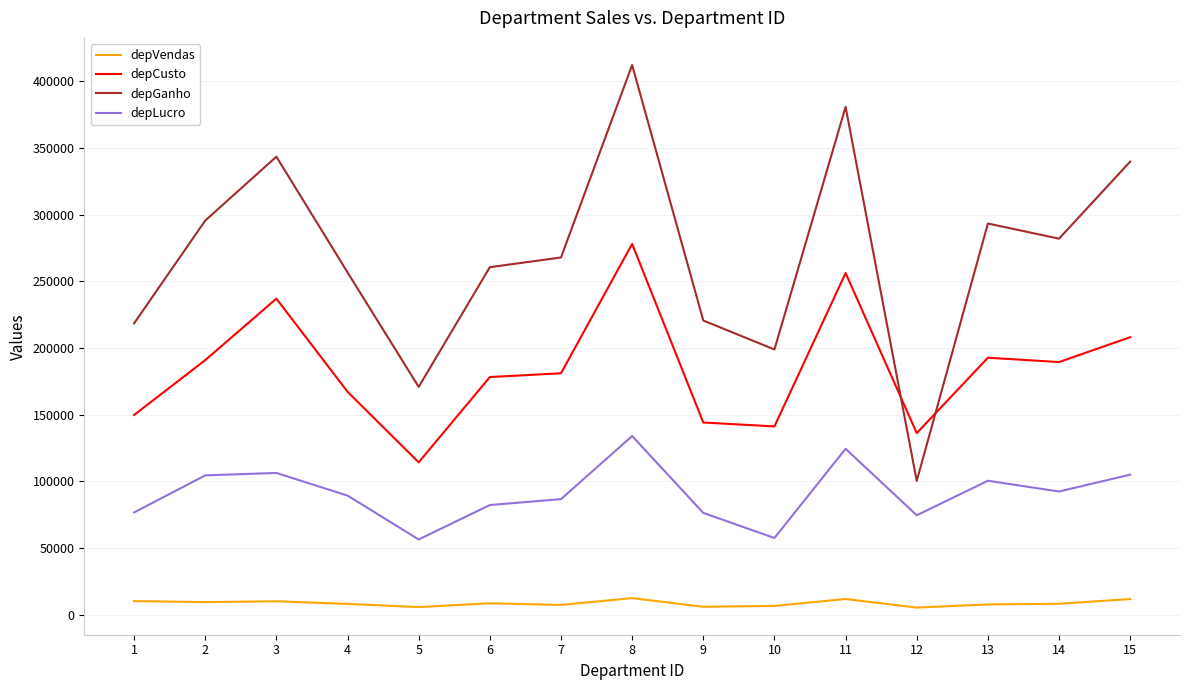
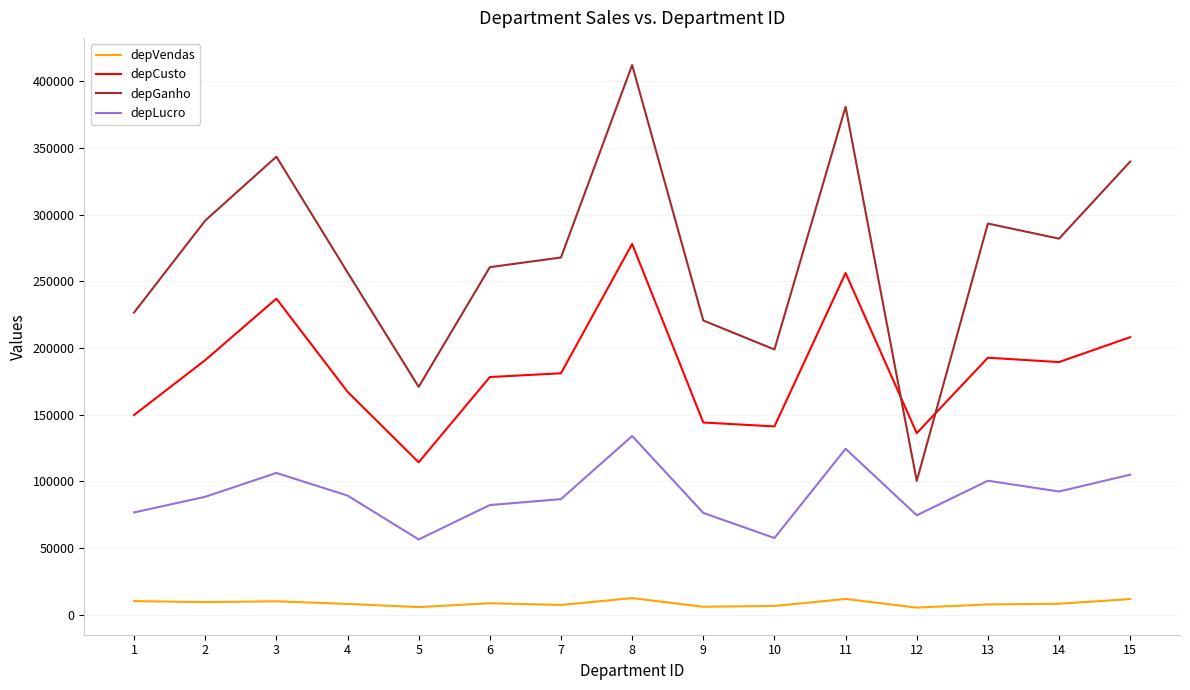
depGanho, 1: 218000 -> 227000
depLucro, 2: 105000 -> 89000
